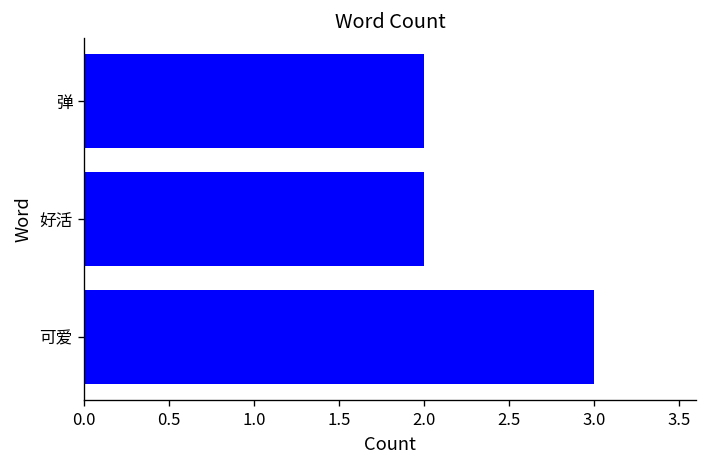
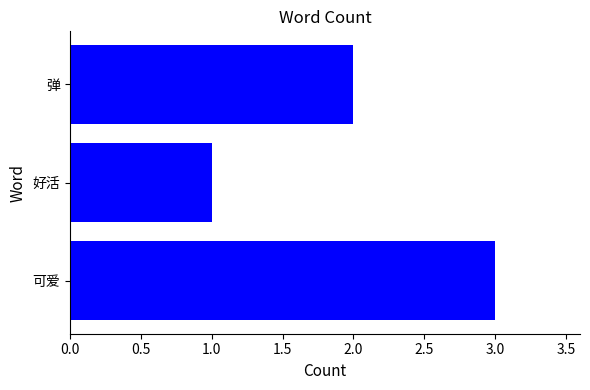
好活: 2 -> 1
